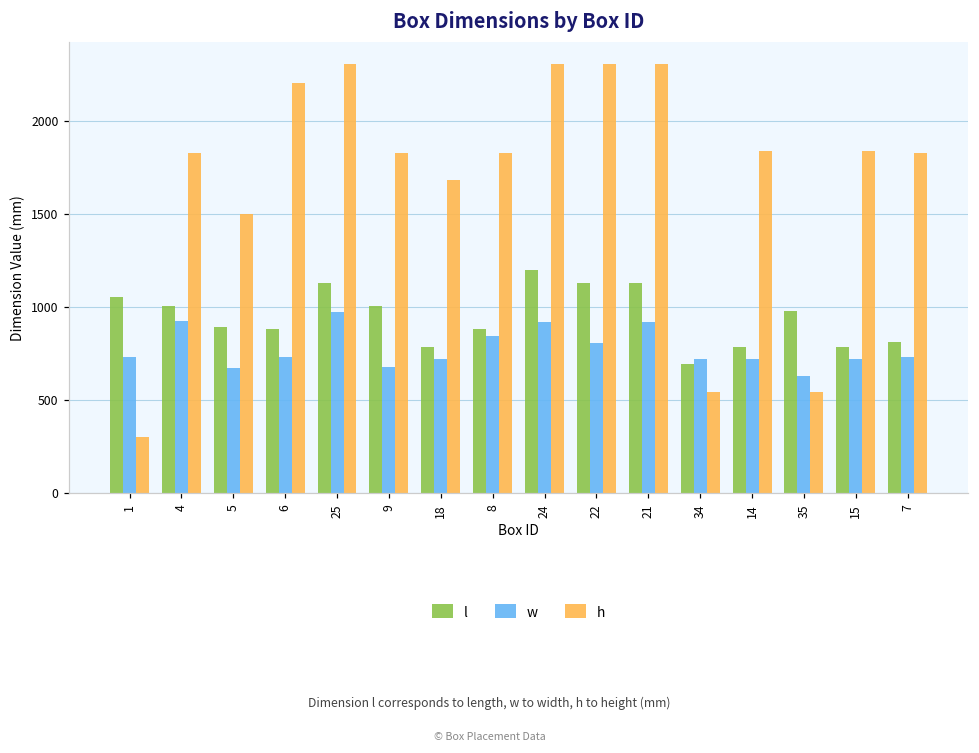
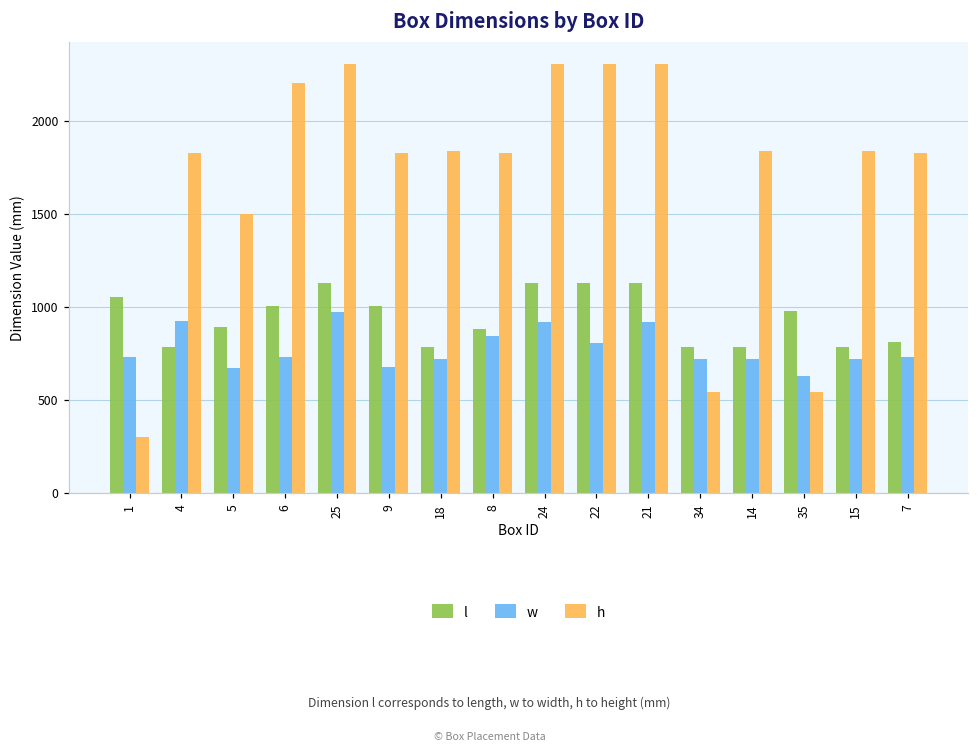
l, 4: 1000 -> 790
l, 6: 880 -> 1000
h, 18: 1680 -> 1840
l, 24: 1200 -> 1130
l, 34: 690 -> 780
